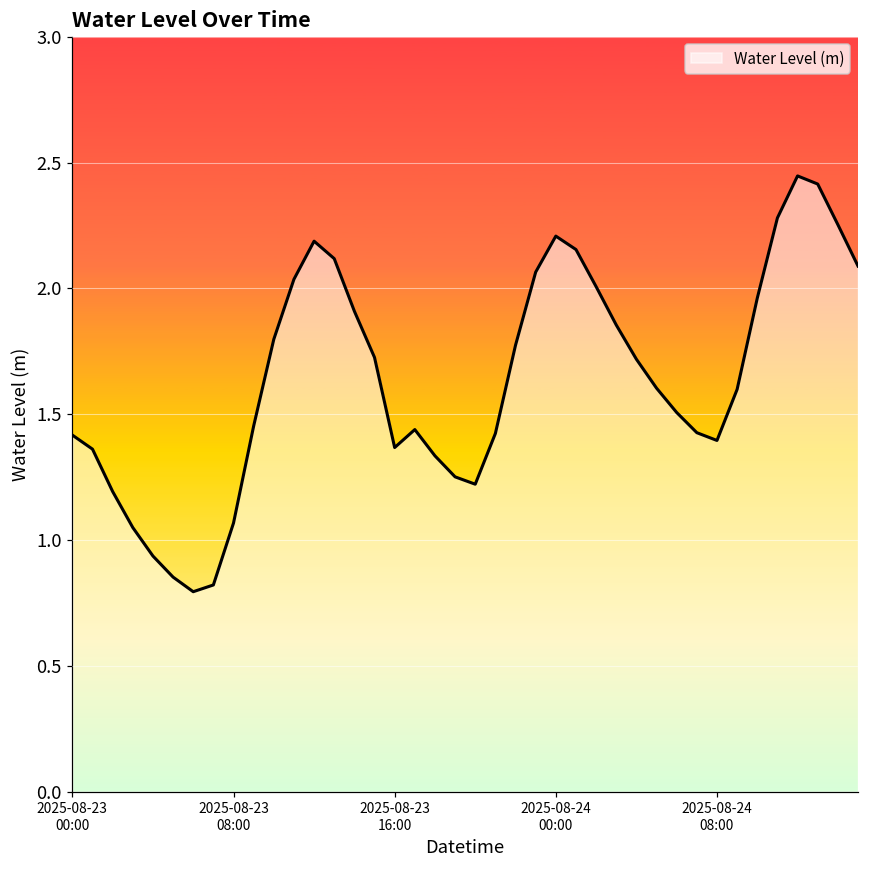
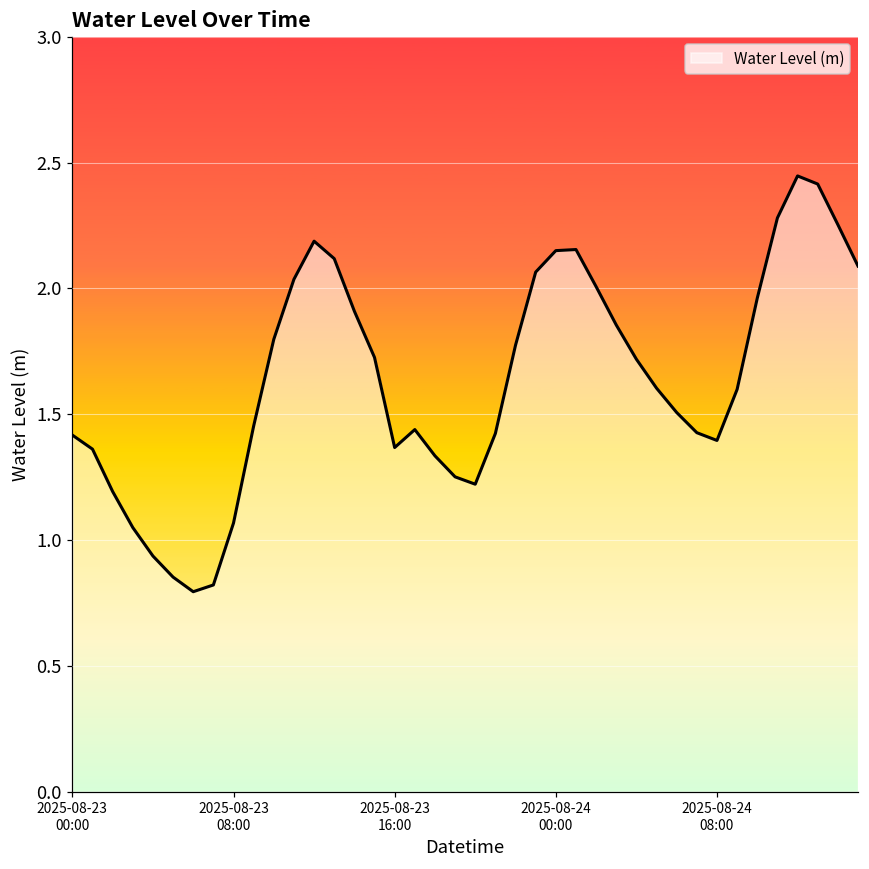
2025-08-24 00:00: 2.21 -> 2.15
